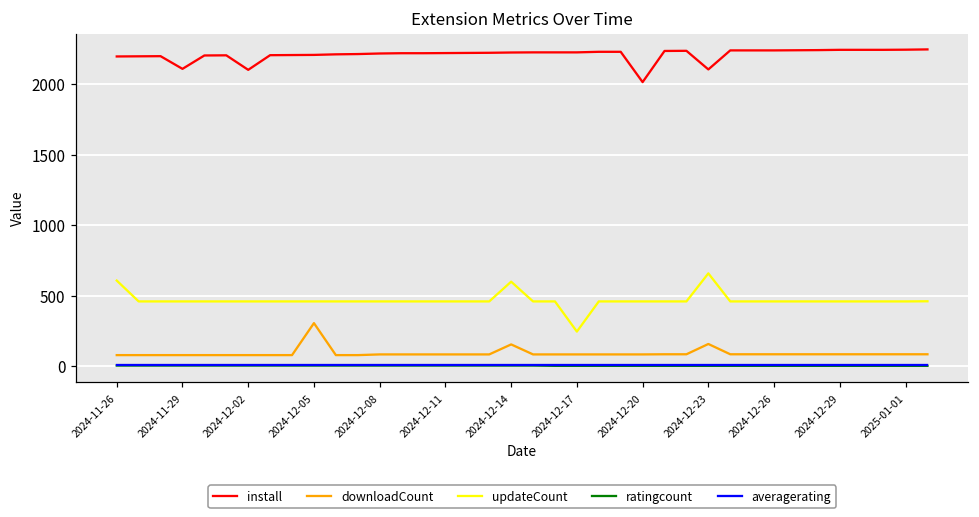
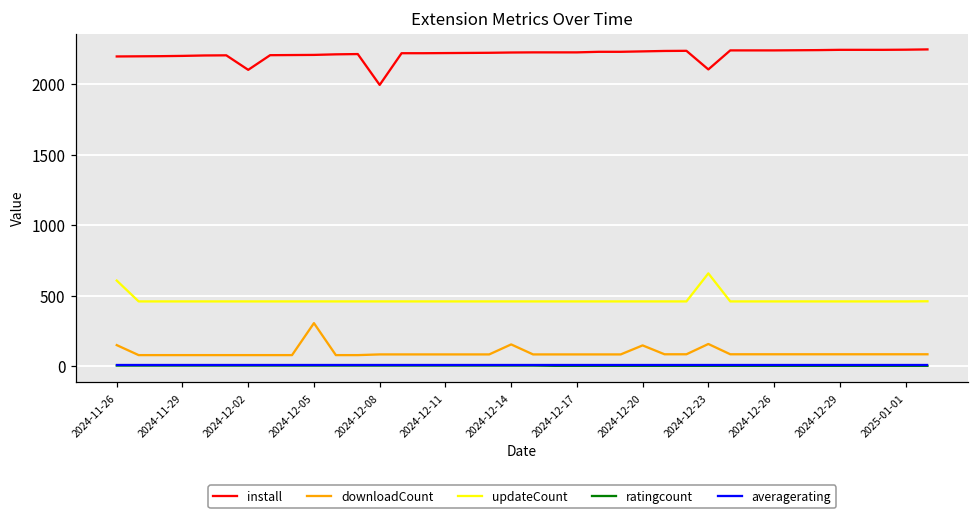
downloadCount, 2024-11-26: 80 -> 150
install, 2024-11-29: 2110 -> 2200
install, 2024-12-08: 2220 -> 1990
updateCount, 2024-12-14: 600 -> 460
updateCount, 2024-12-17: 240 -> 460
install, 2024-12-20: 2010 -> 2230
downloadCount, 2024-12-20: 80 -> 150
